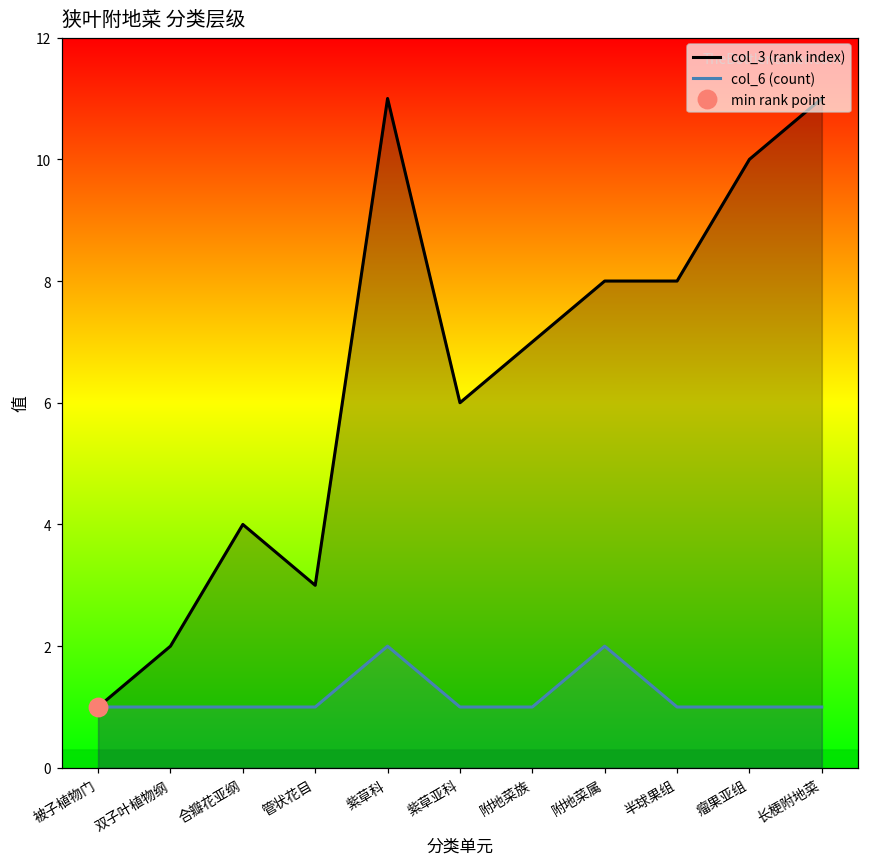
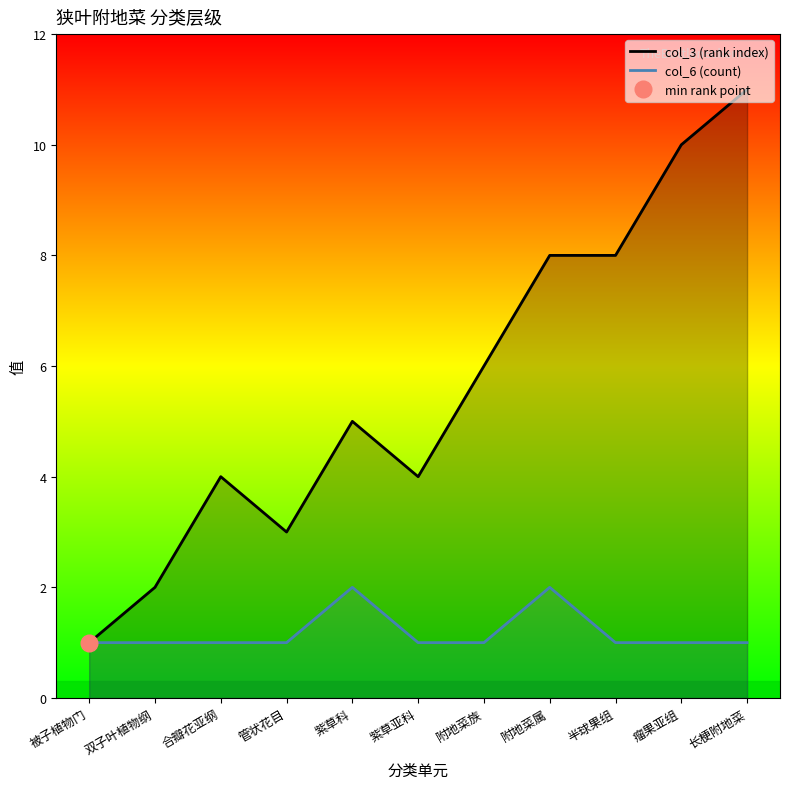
col_3 (rank index), 紫草科: 11 -> 5
col_3 (rank index), 紫草亚科: 6 -> 4
col_3 (rank index), 附地菜族: 7 -> 6
